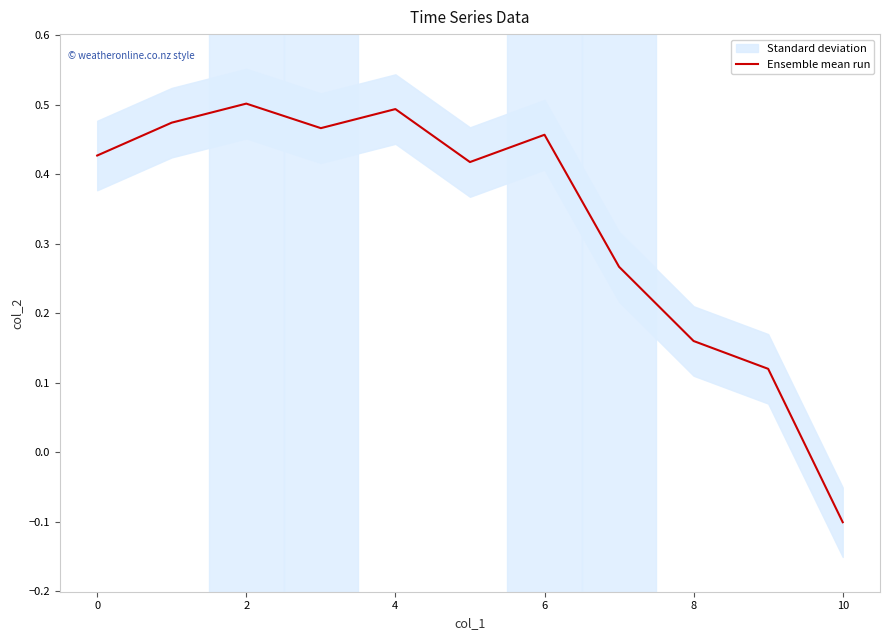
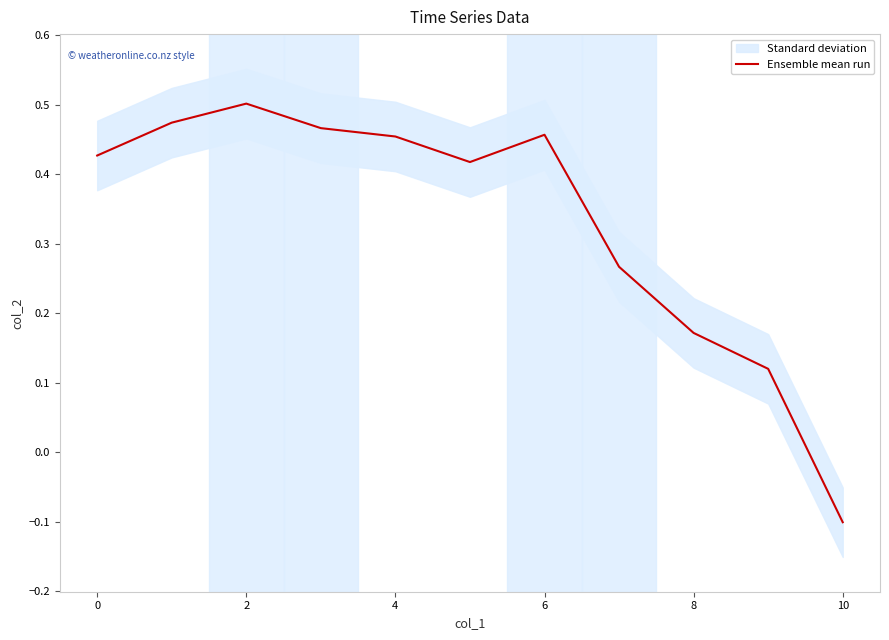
Ensemble mean run, 4: 0.49 -> 0.45
Ensemble mean run, 8: 0.16 -> 0.17
